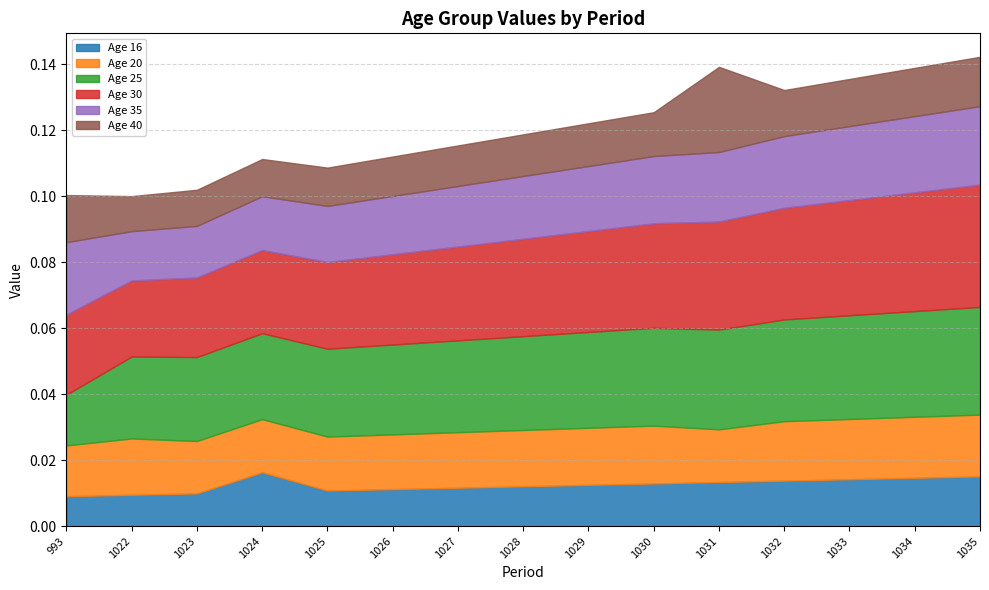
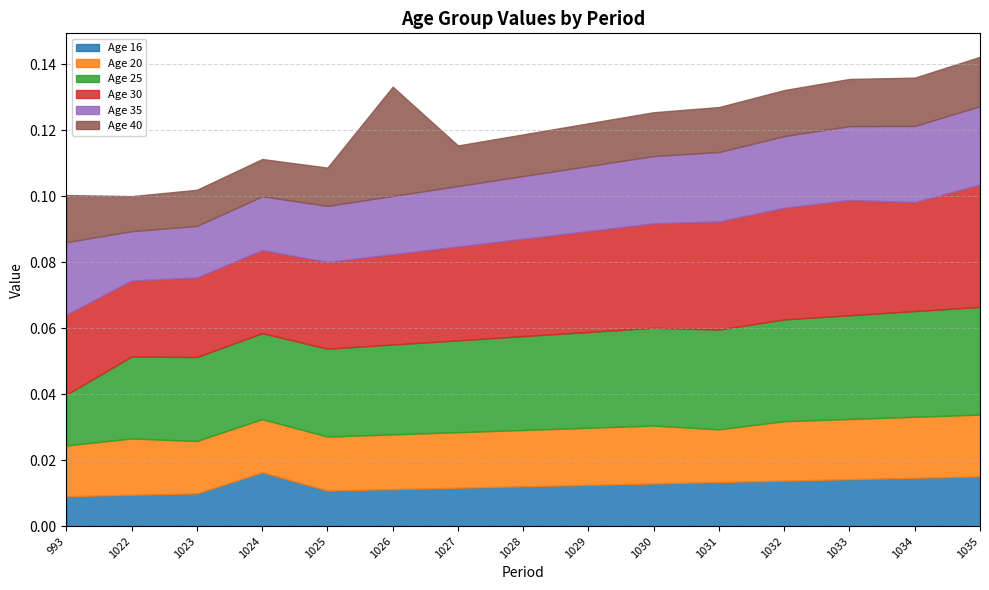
Age 40, 1026: 0.012 -> 0.033
Age 40, 1031: 0.026 -> 0.014
Age 30, 1034: 0.036 -> 0.033
